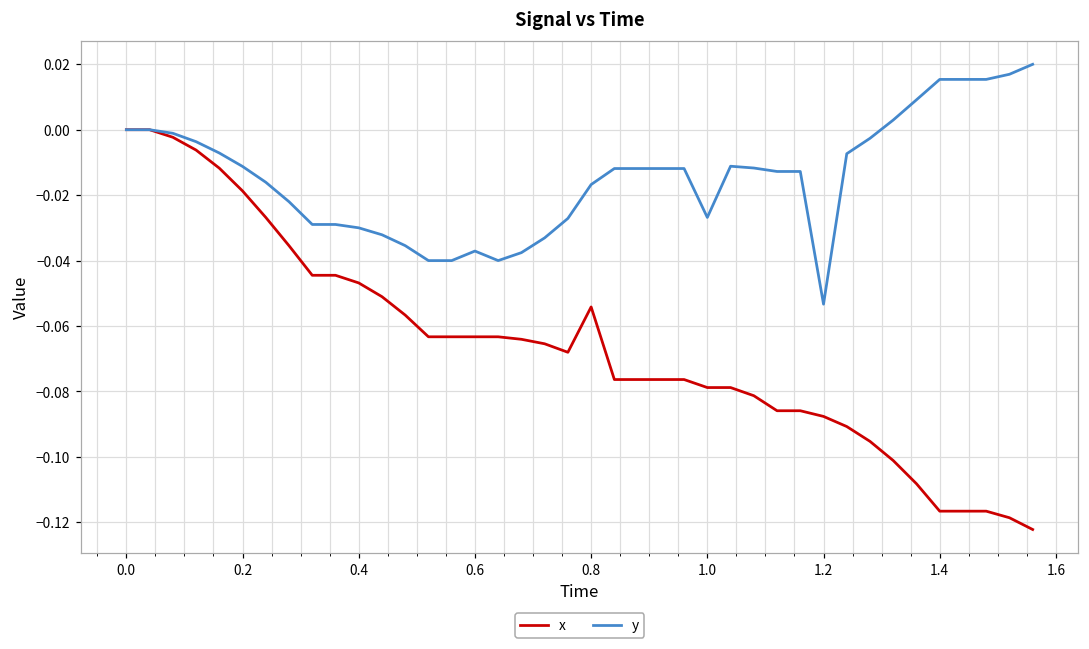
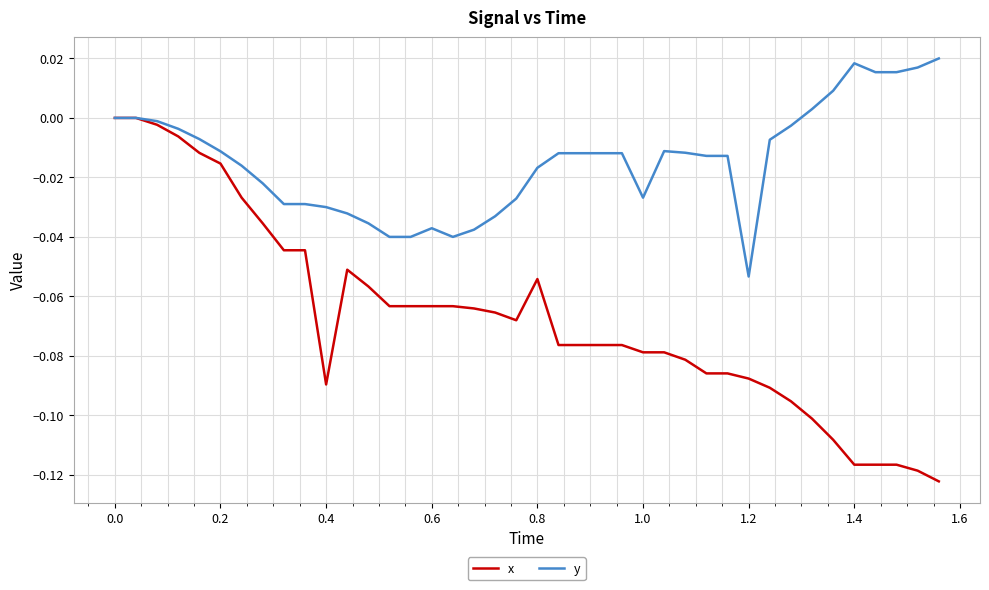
x, 0.2: -0.019 -> -0.015
x, 0.4: -0.047 -> -0.090
y, 1.4: 0.015 -> 0.018
